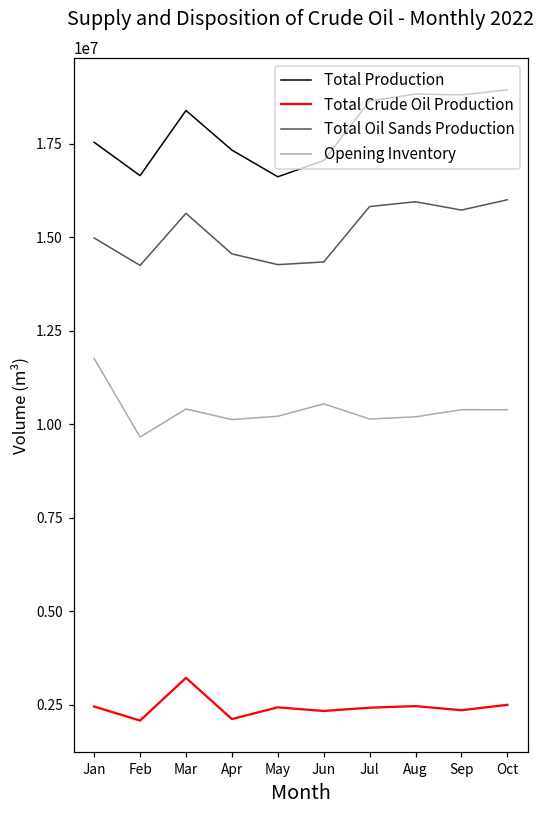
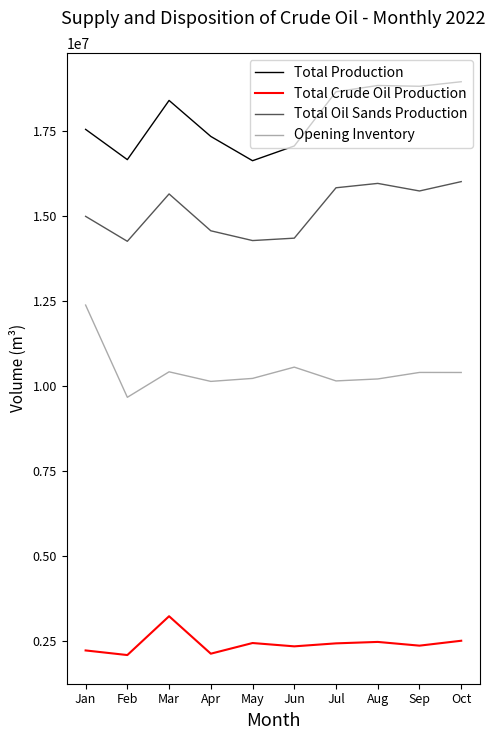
Total Crude Oil Production, Jan: 2500000 -> 2200000
Opening Inventory, Jan: 11800000 -> 12400000
